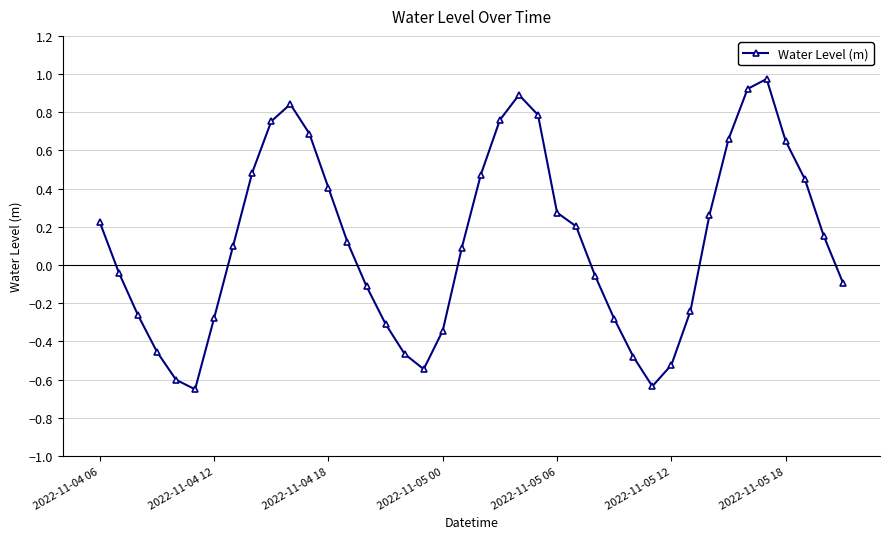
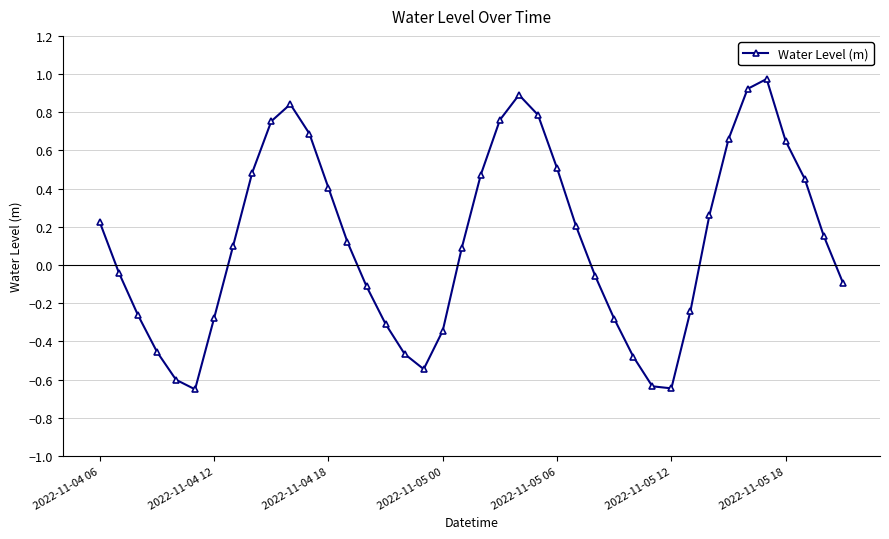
2022-11-05 06: 0.27 -> 0.51
2022-11-05 12: -0.52 -> -0.65
